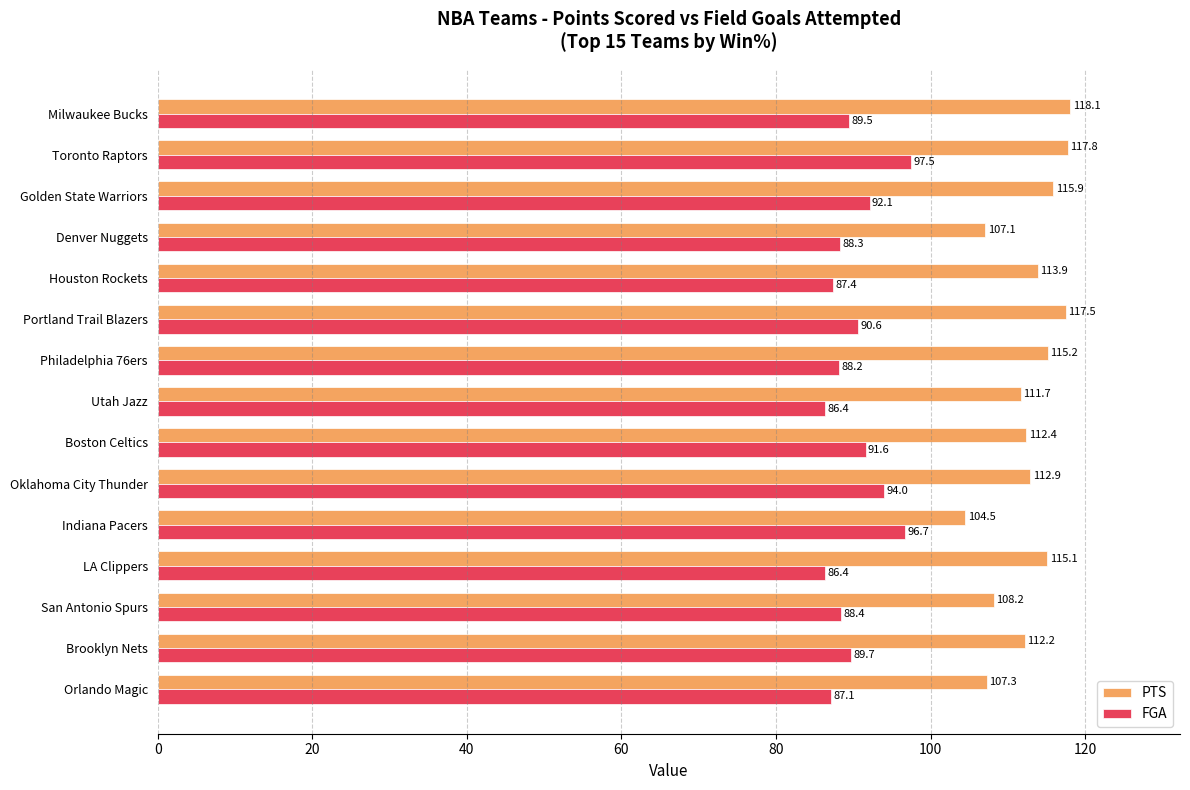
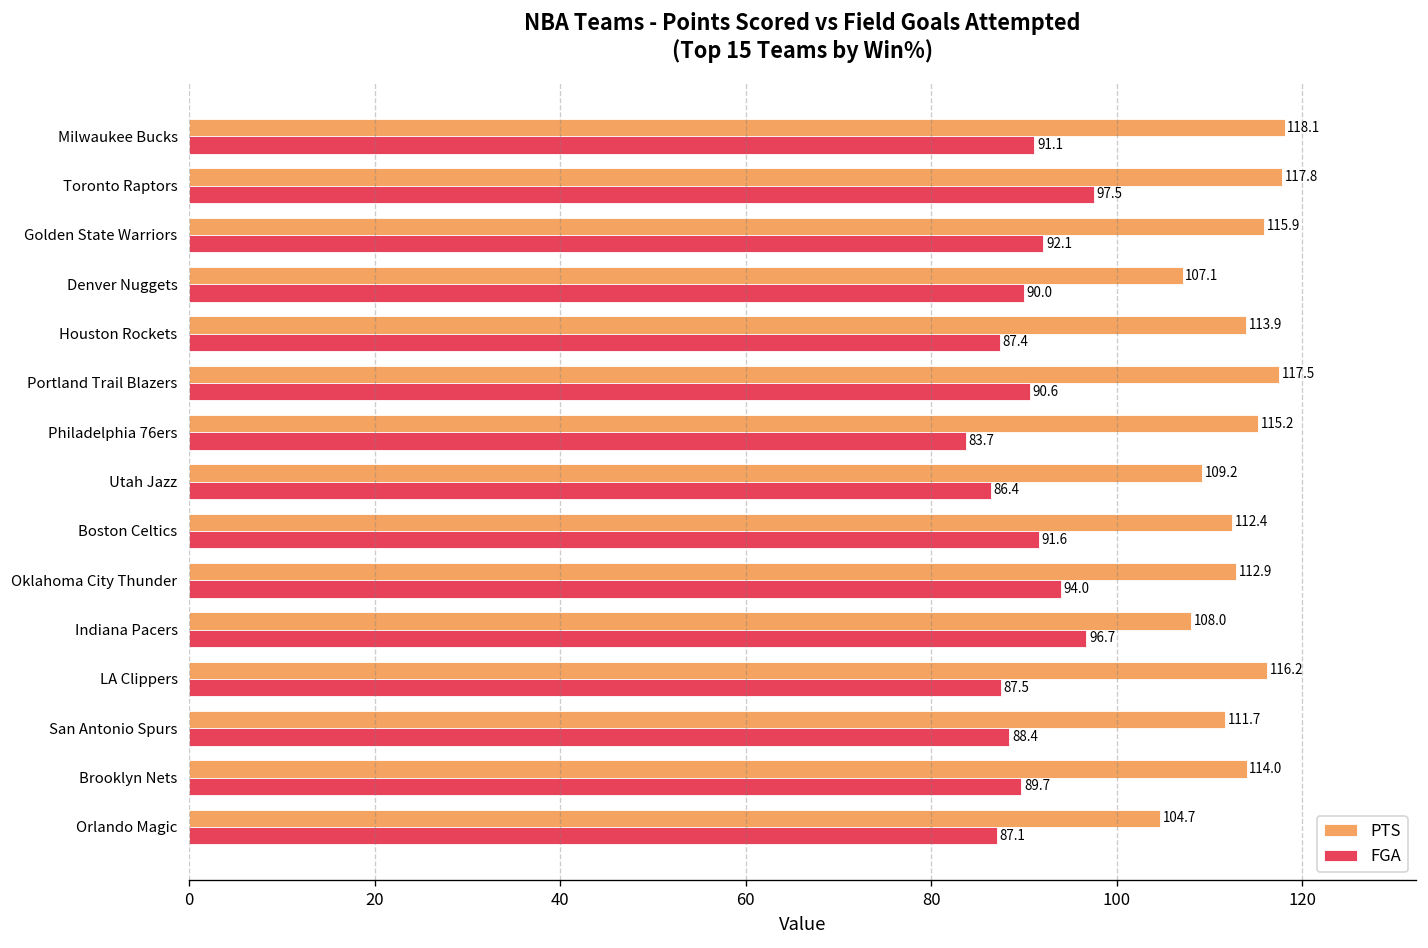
FGA, Milwaukee Bucks: 89.5 -> 91.1
FGA, Denver Nuggets: 88.3 -> 90.0
FGA, Philadelphia 76ers: 88.2 -> 83.7
PTS, Utah Jazz: 111.7 -> 109.2
PTS, Indiana Pacers: 104.5 -> 108.0
PTS, LA Clippers: 115.1 -> 116.2
FGA, LA Clippers: 86.4 -> 87.5
PTS, San Antonio Spurs: 108.2 -> 111.7
PTS, Brooklyn Nets: 112.2 -> 114.0
PTS, Orlando Magic: 107.3 -> 104.7
